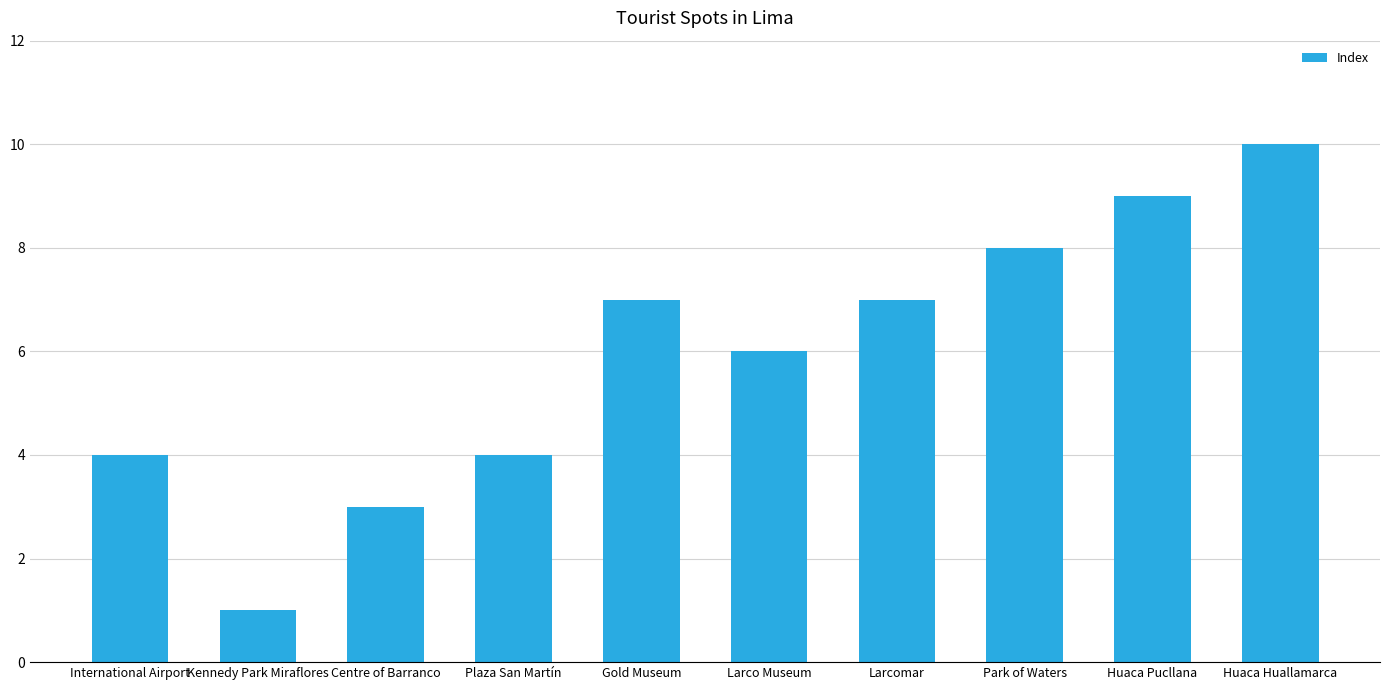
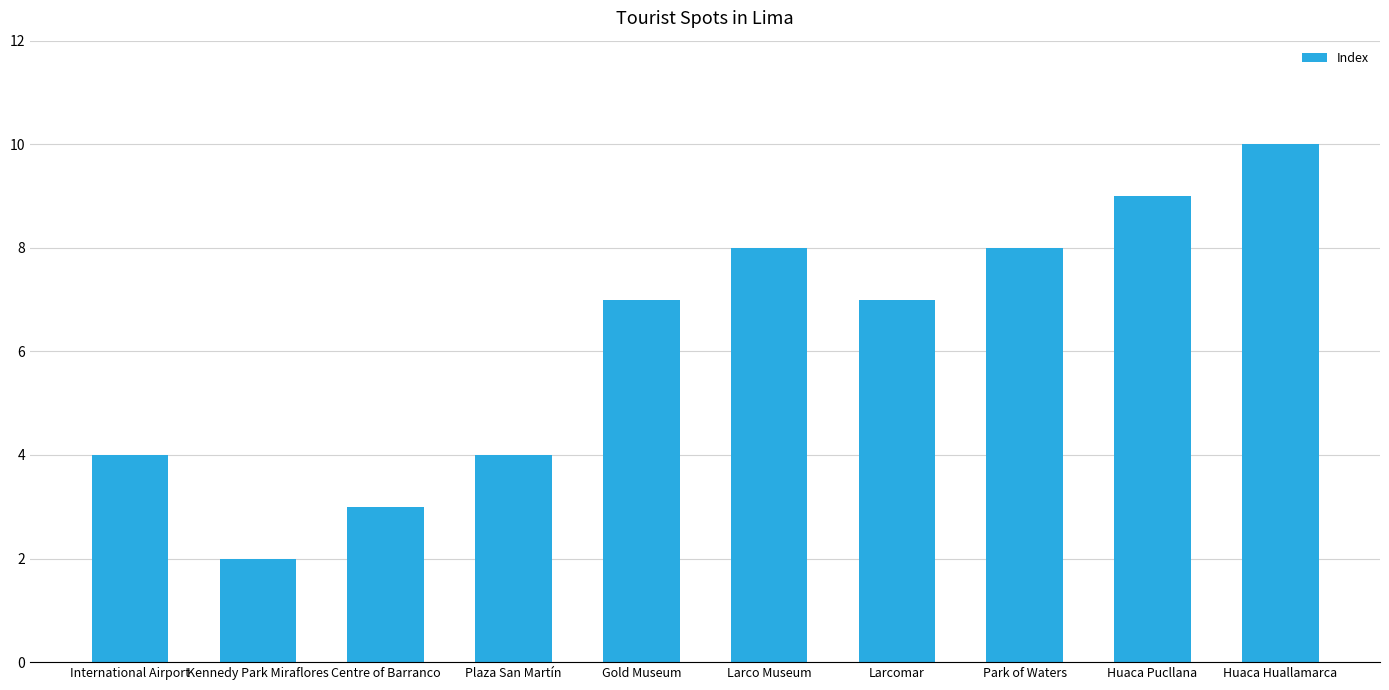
Kennedy Park Miraflores: 1 -> 2
Larco Museum: 6 -> 8
